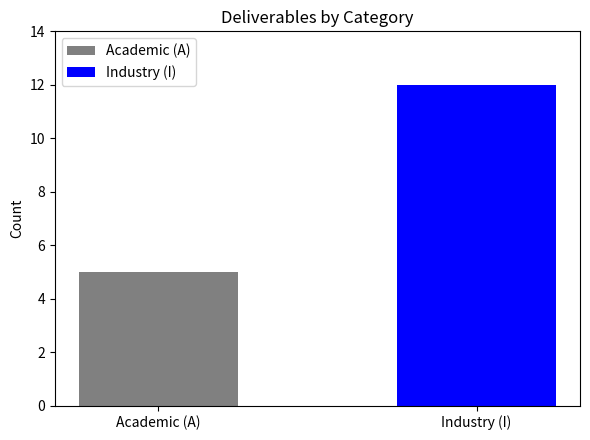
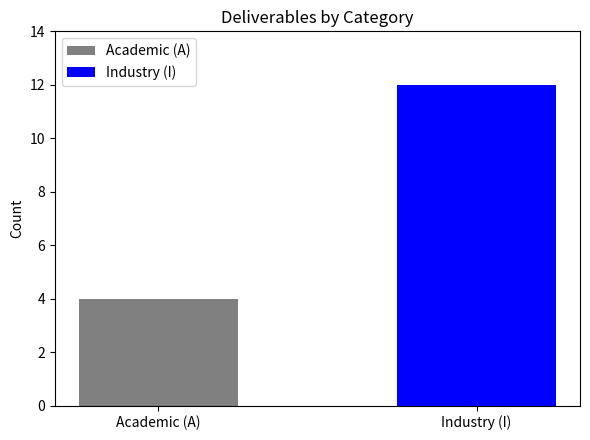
Academic (A): 5 -> 4
